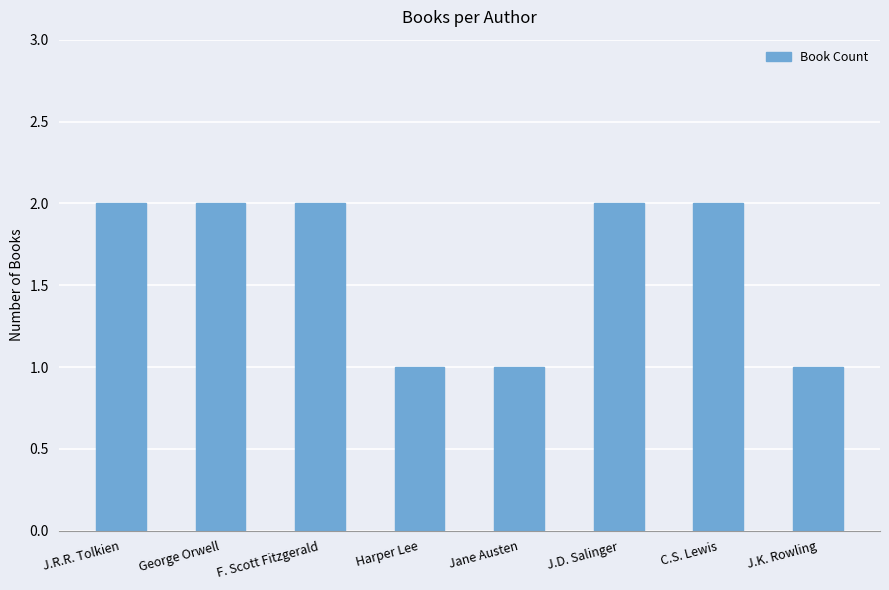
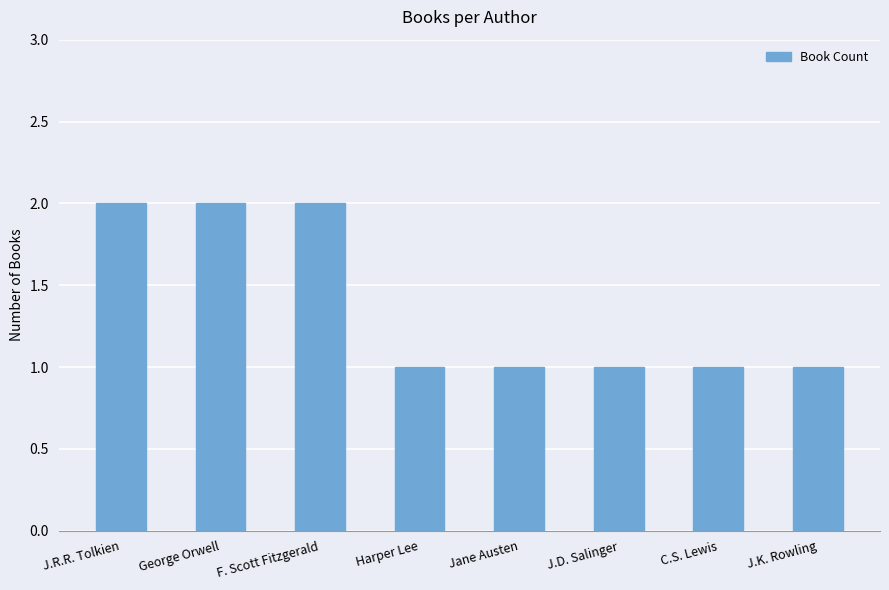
J.D. Salinger: 2 -> 1
C.S. Lewis: 2 -> 1
